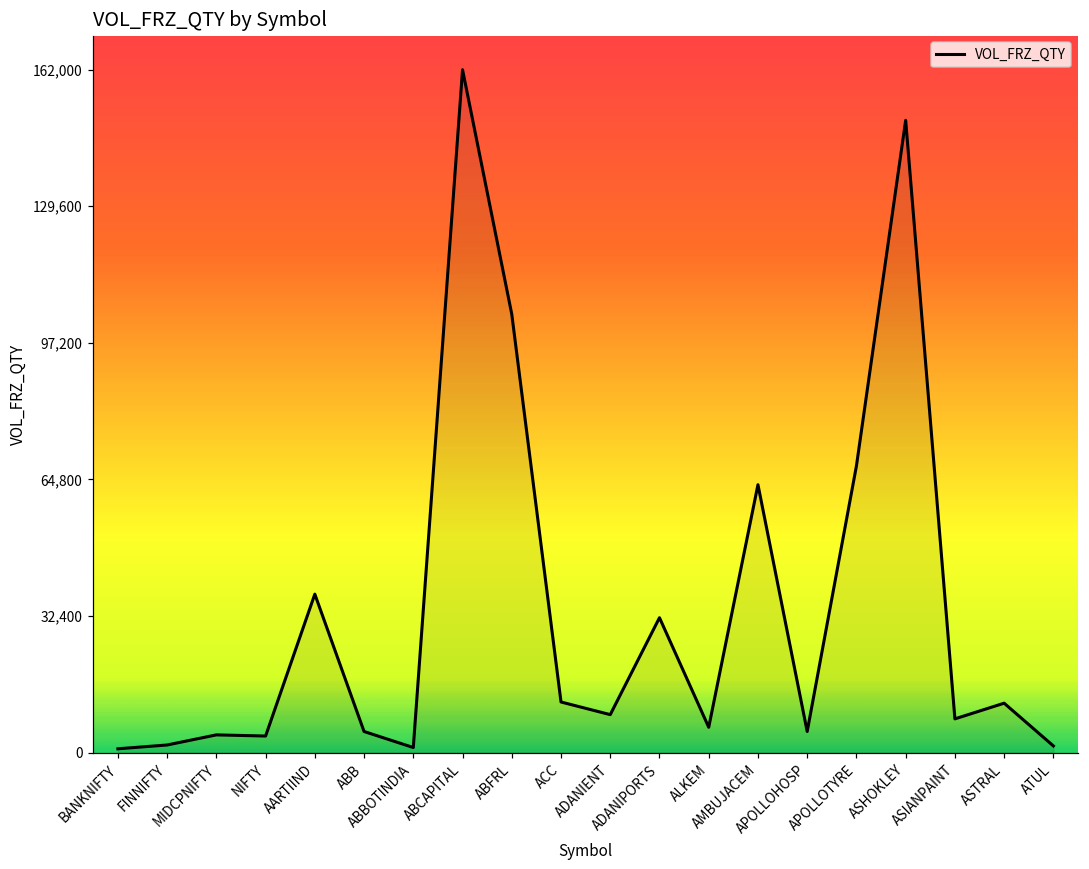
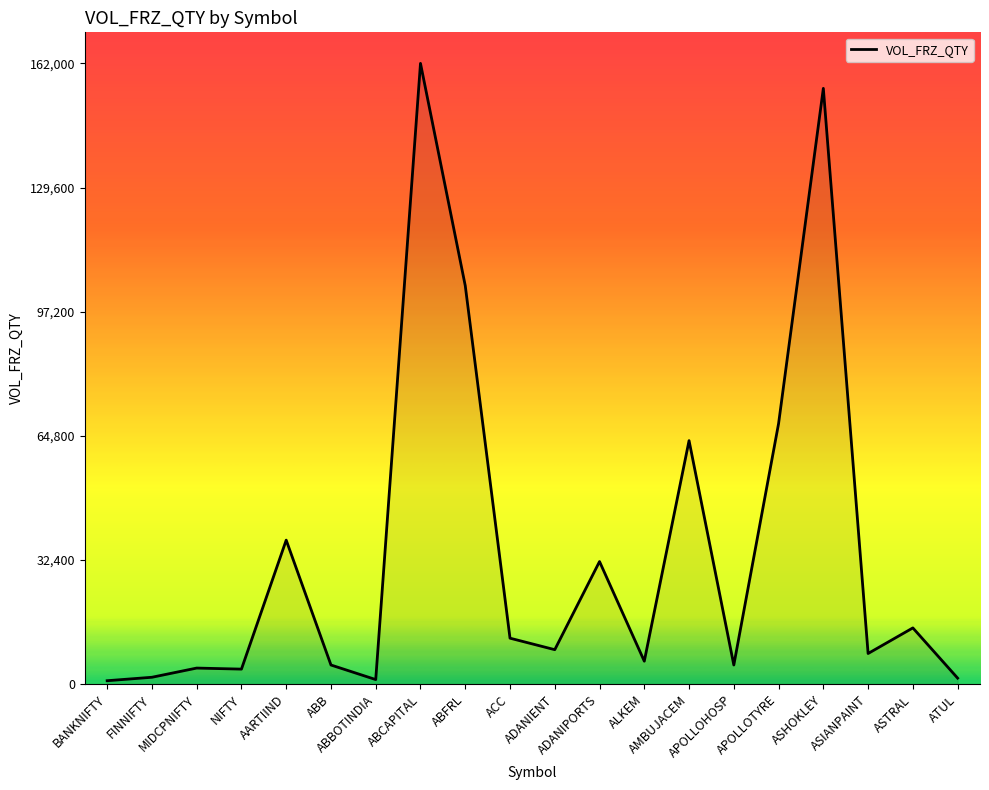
ASHOKLEY: 150,000 -> 155,000
ASTRAL: 12,000 -> 15,000
